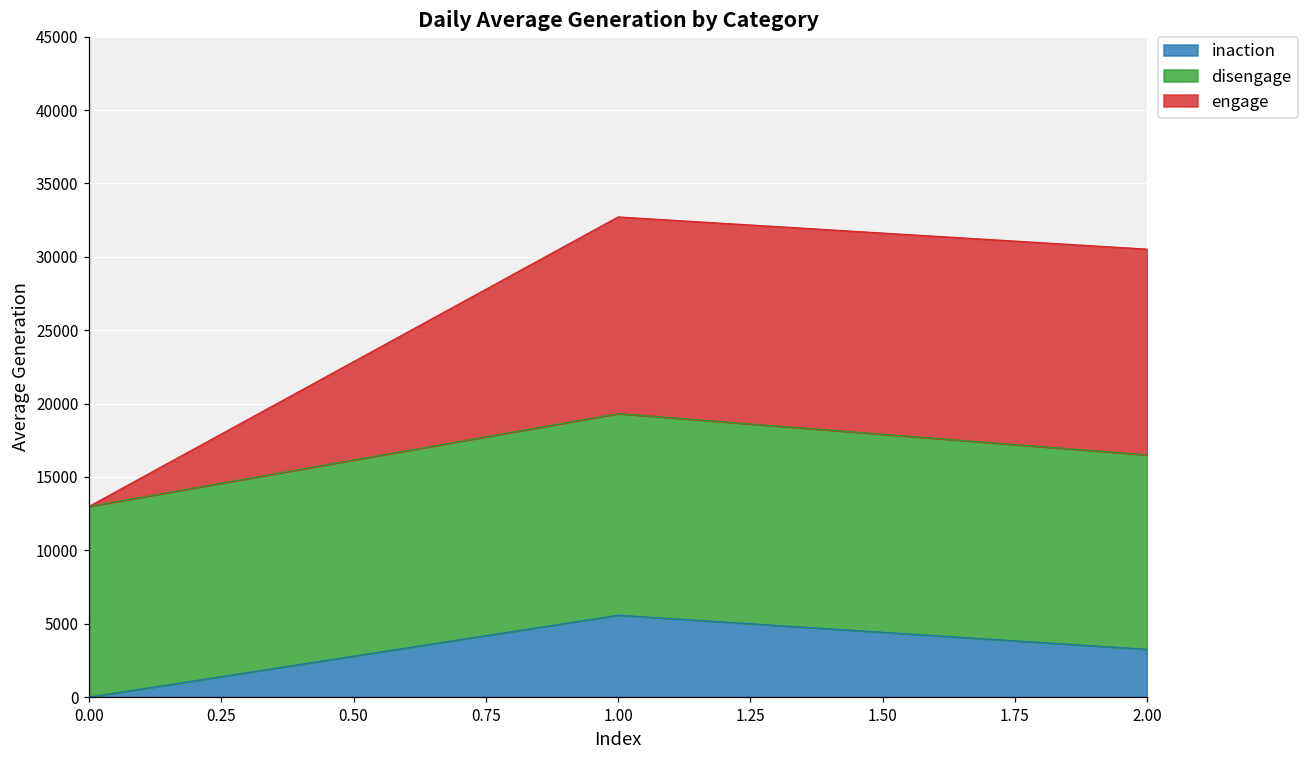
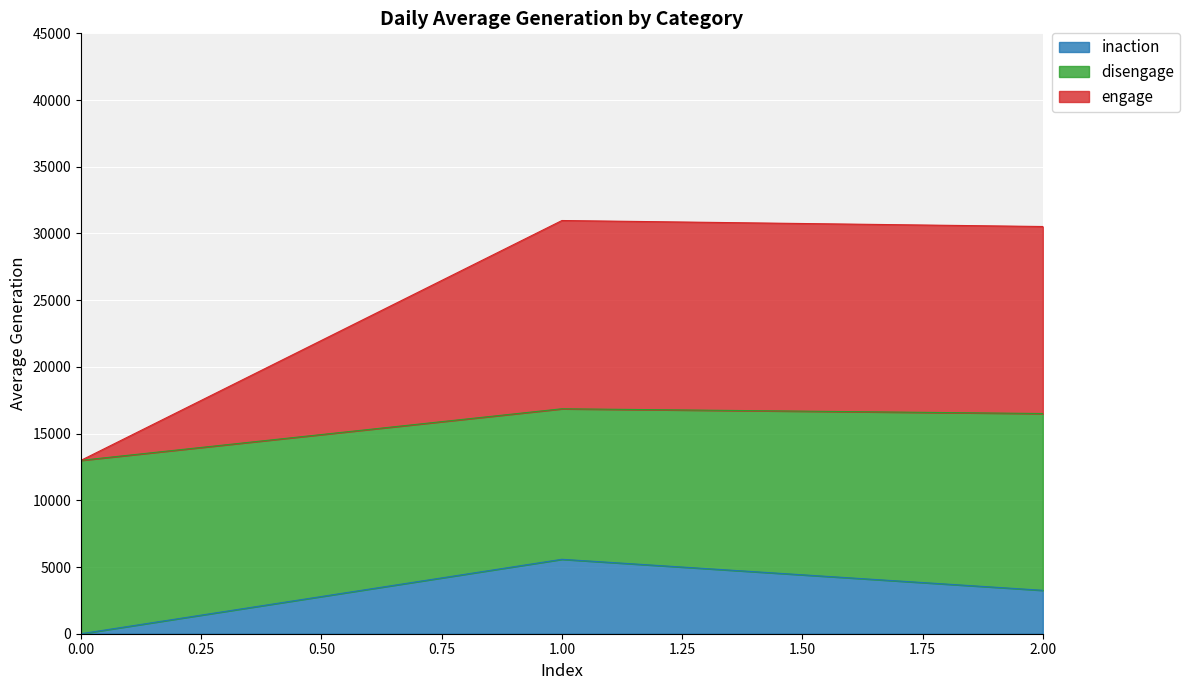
disengage, 1.00: 13700 -> 11300
engage, 1.00: 13400 -> 14100
